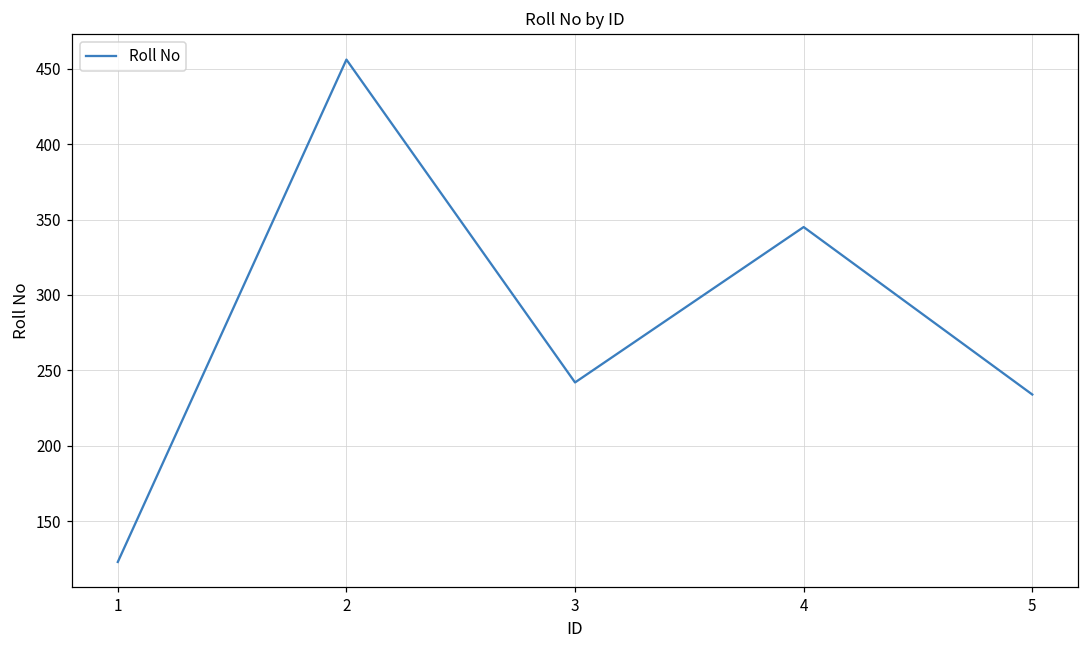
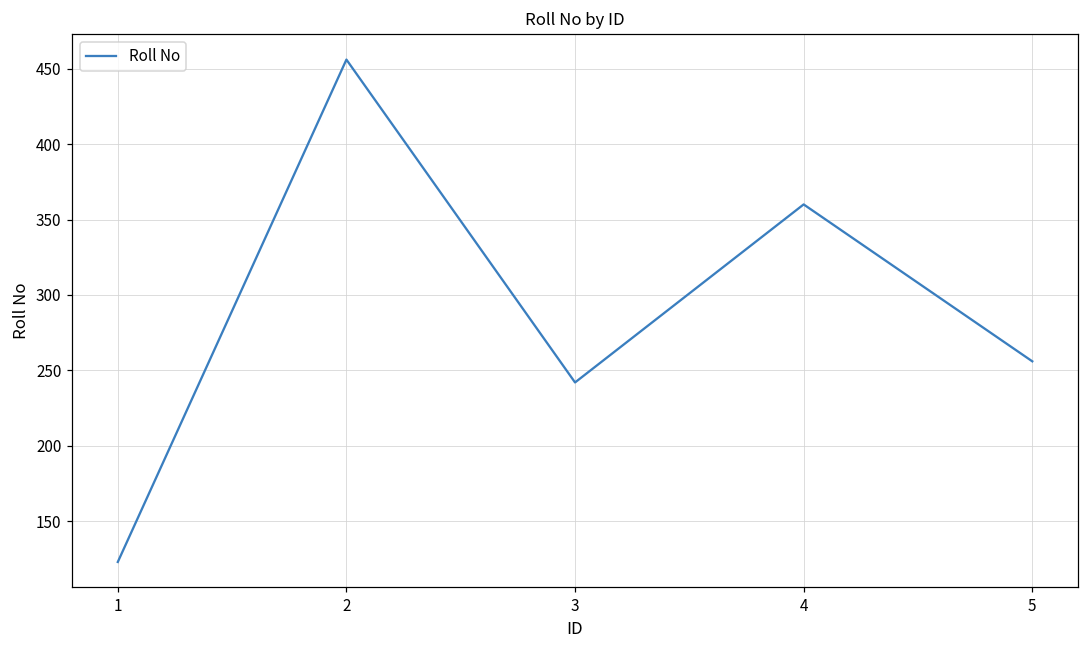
4: 345 -> 360
5: 234 -> 256
